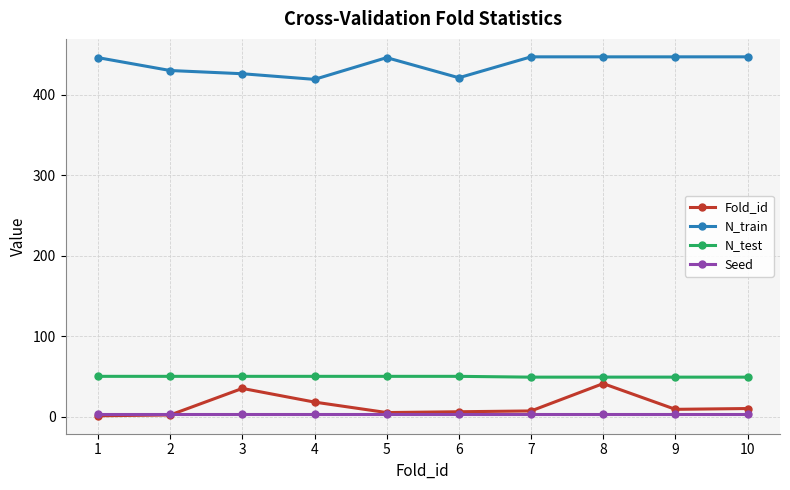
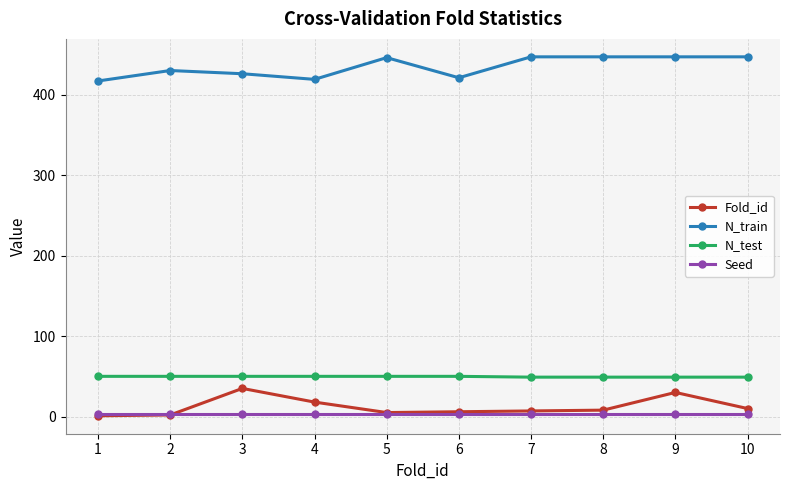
N_train, 1: 450 -> 420
Fold_id, 8: 40 -> 10
Fold_id, 9: 10 -> 30
